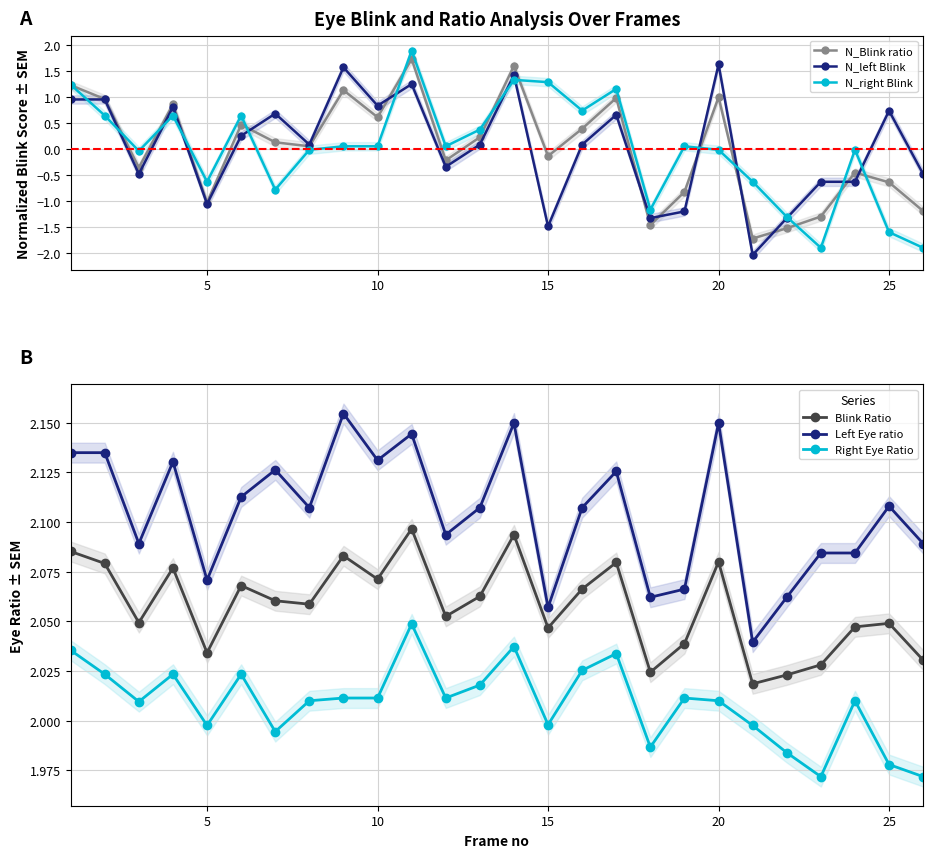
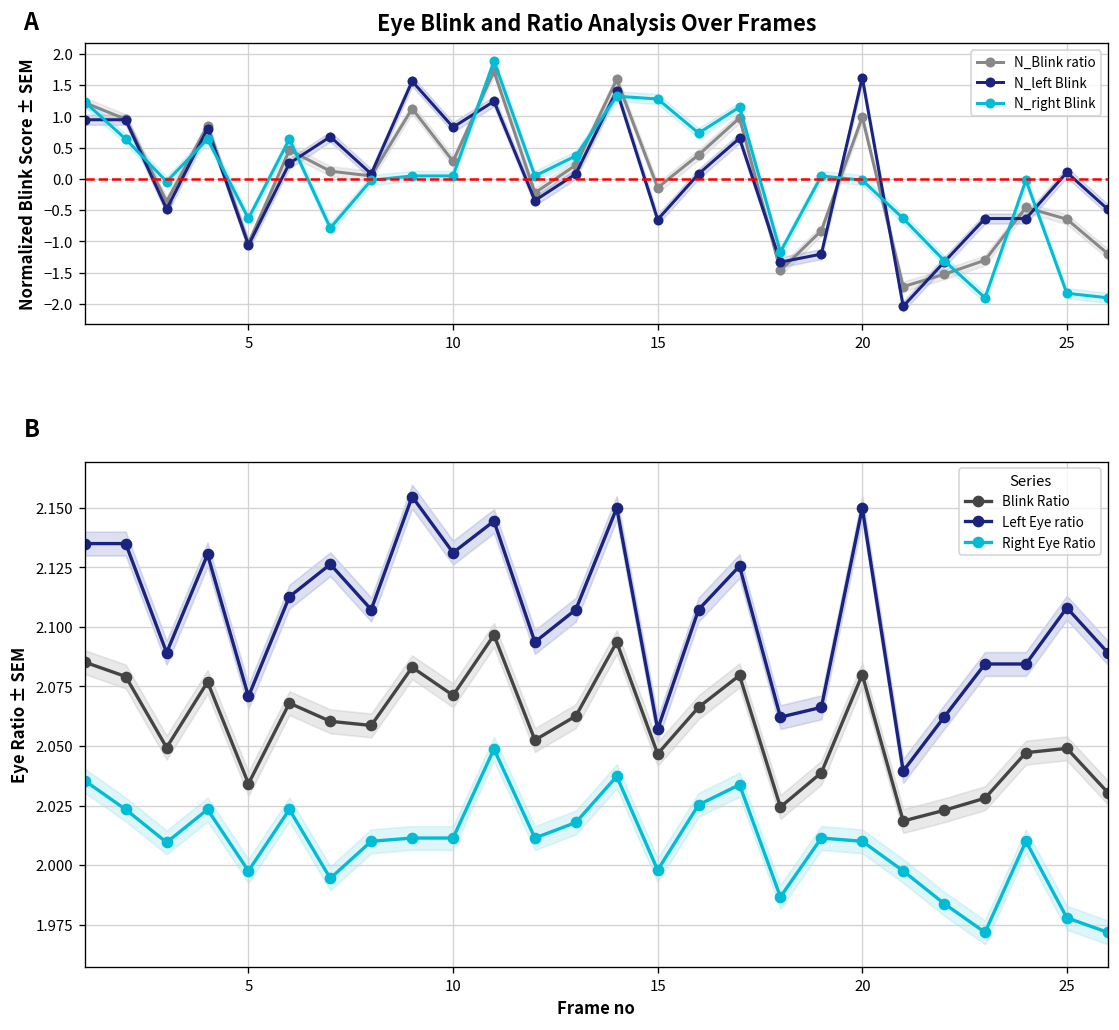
Eye Blink and Ratio Analysis Over Frames, N_Blink ratio, 10: 0.6 -> 0.3
Eye Blink and Ratio Analysis Over Frames, N_left Blink, 15: -1.5 -> -0.7
Eye Blink and Ratio Analysis Over Frames, N_left Blink, 25: 0.7 -> 0.1
Eye Blink and Ratio Analysis Over Frames, N_right Blink, 25: -1.6 -> -1.8
